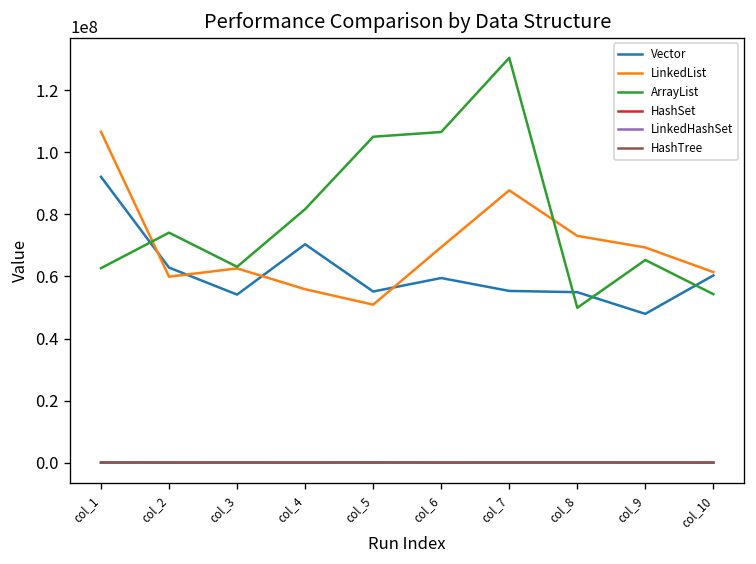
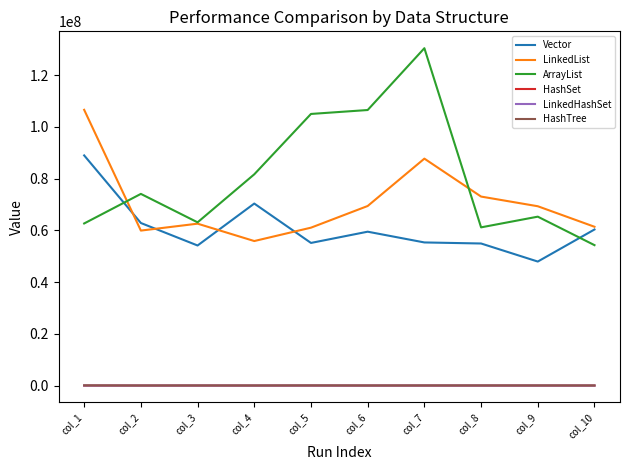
Vector, col_1: 92000000 -> 89000000
LinkedList, col_5: 51000000 -> 61000000
ArrayList, col_8: 50000000 -> 61000000
